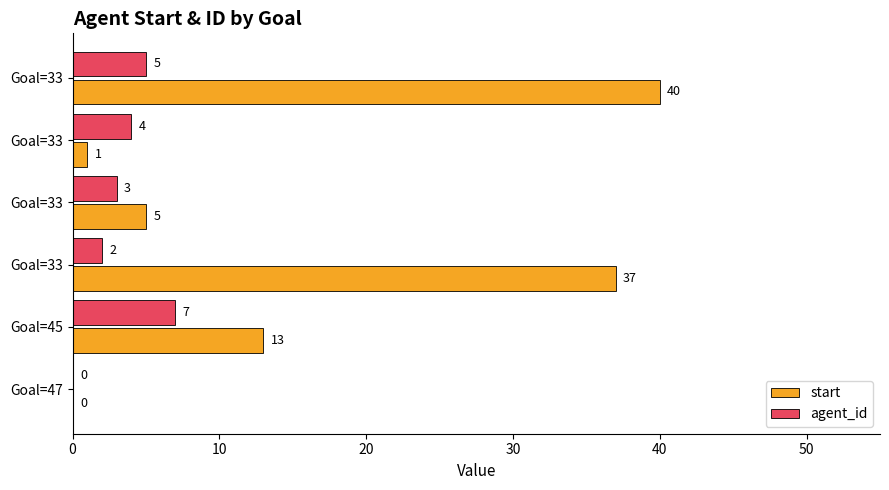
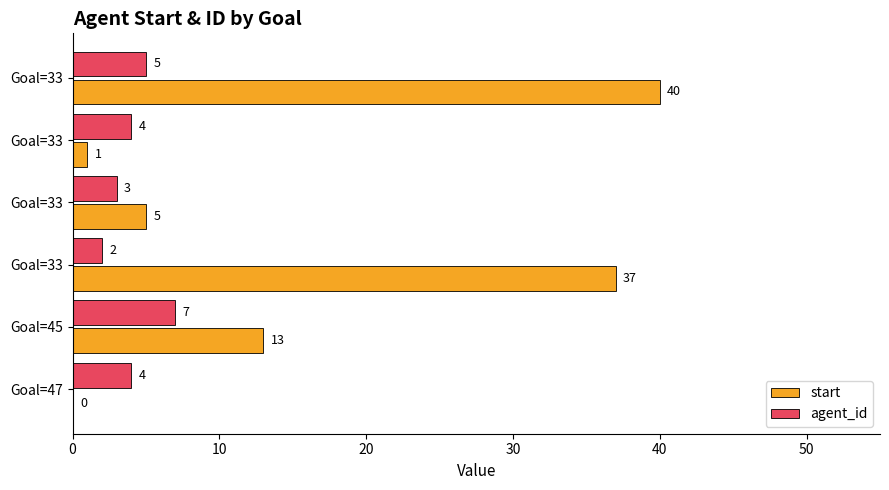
agent_id, Goal=47: 0 -> 4
